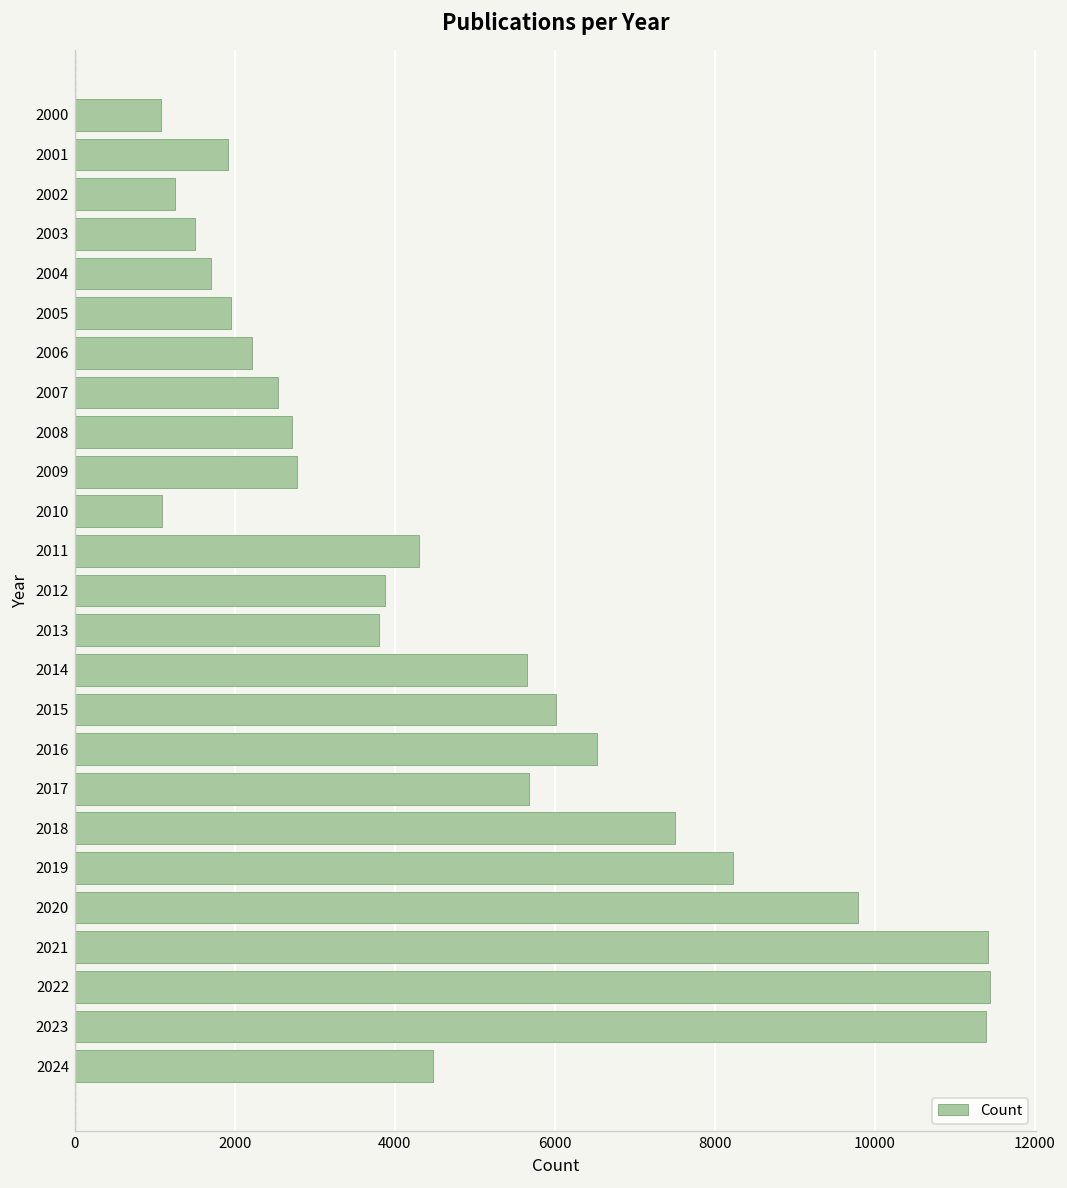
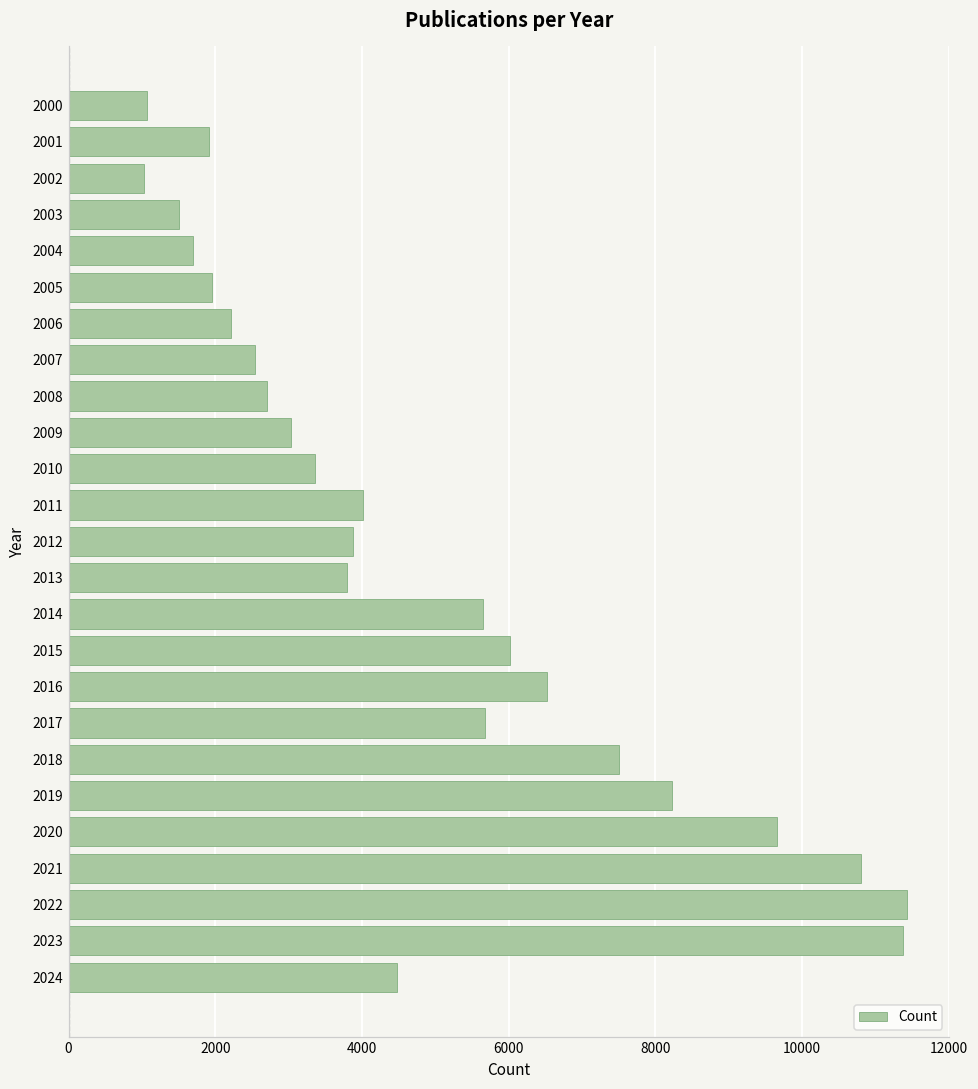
2002: 1300 -> 1000
2009: 2800 -> 3000
2010: 1100 -> 3400
2011: 4300 -> 4000
2020: 9800 -> 9700
2021: 11400 -> 10800
